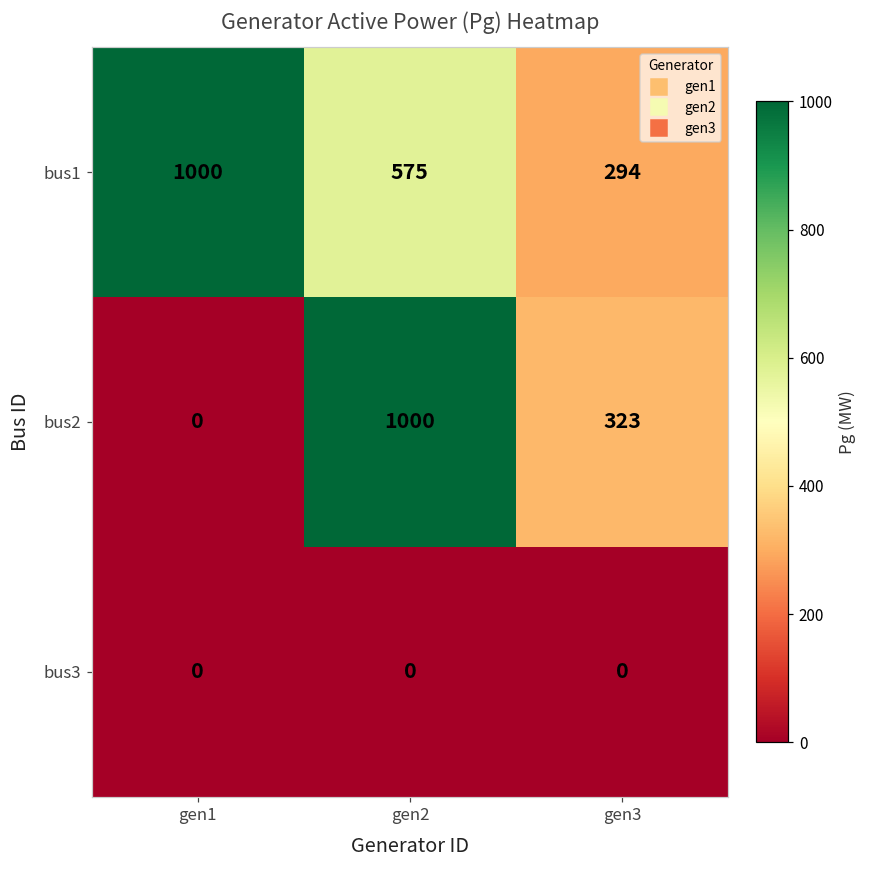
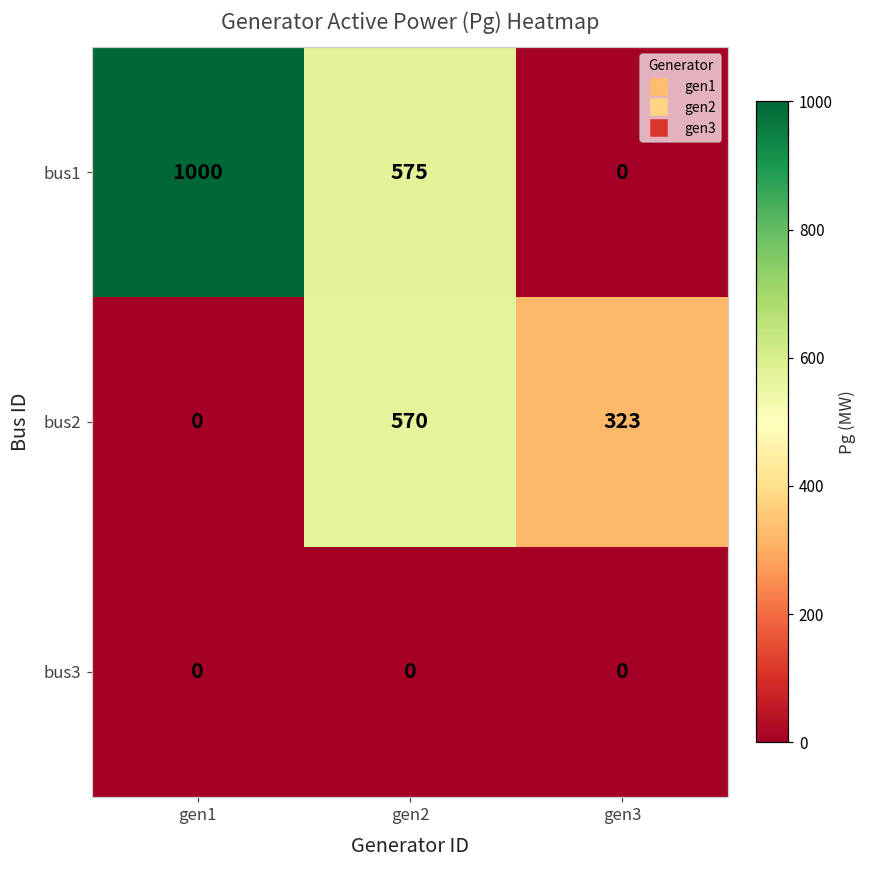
bus1, gen3: 294 -> 0
bus2, gen2: 1000 -> 570
